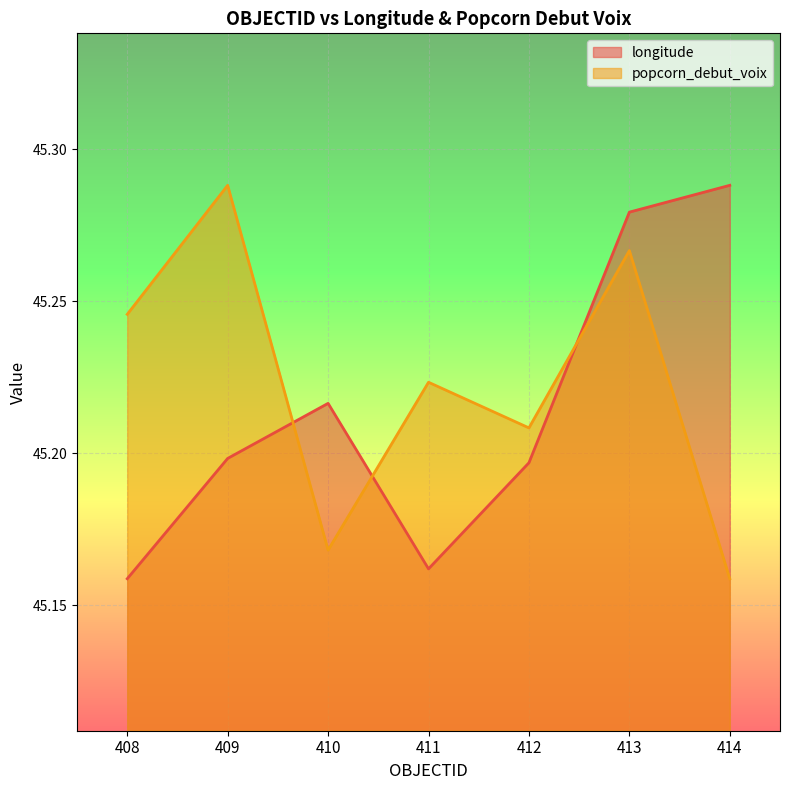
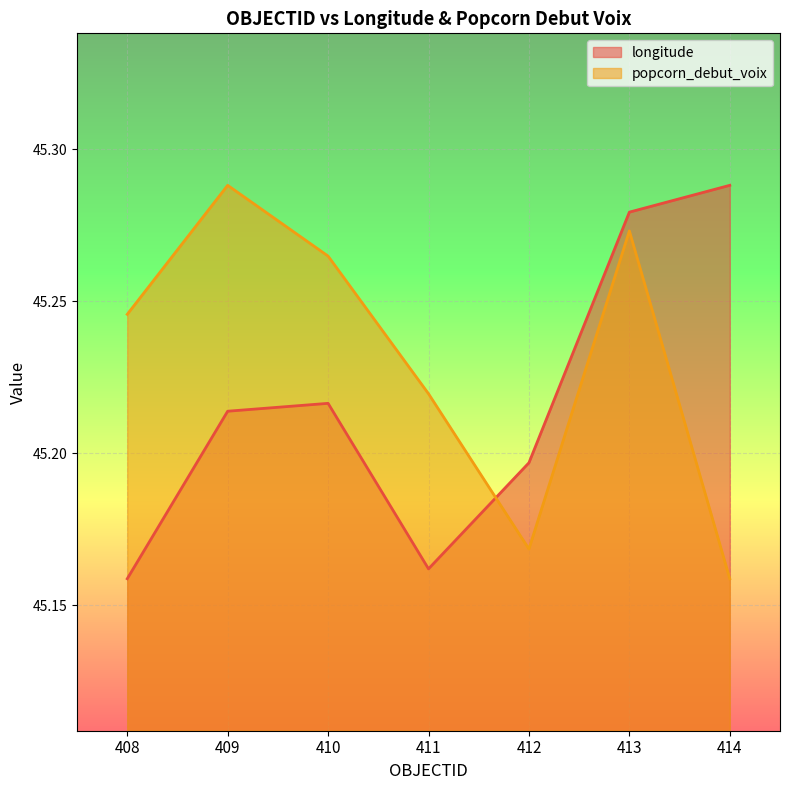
longitude, 409: 45.198 -> 45.214
popcorn_debut_voix, 410: 45.168 -> 45.265
popcorn_debut_voix, 411: 45.223 -> 45.220
popcorn_debut_voix, 412: 45.208 -> 45.168
popcorn_debut_voix, 413: 45.267 -> 45.273
